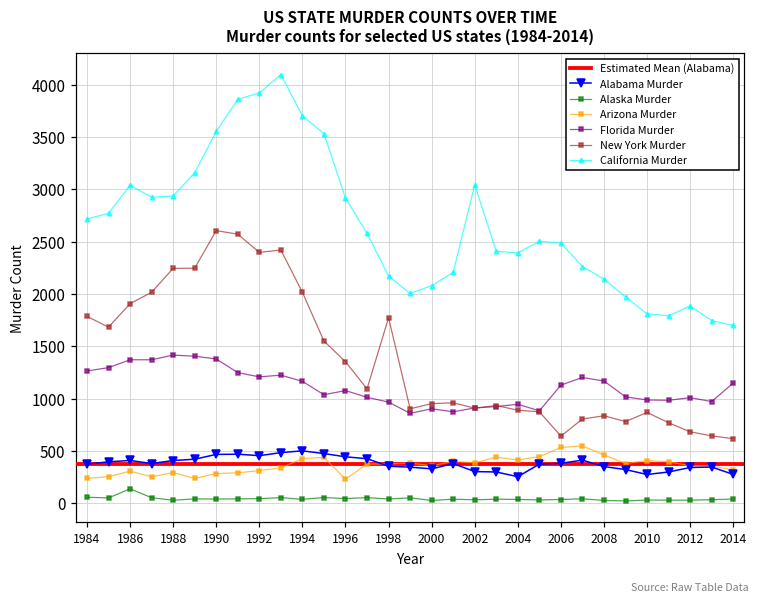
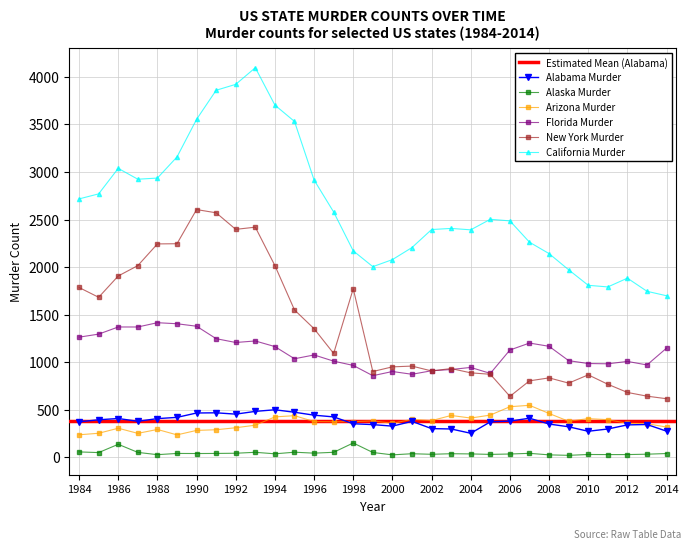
Arizona Murder, 1996: 200 -> 400
Alaska Murder, 1998: 0 -> 200
California Murder, 2002: 3000 -> 2400
